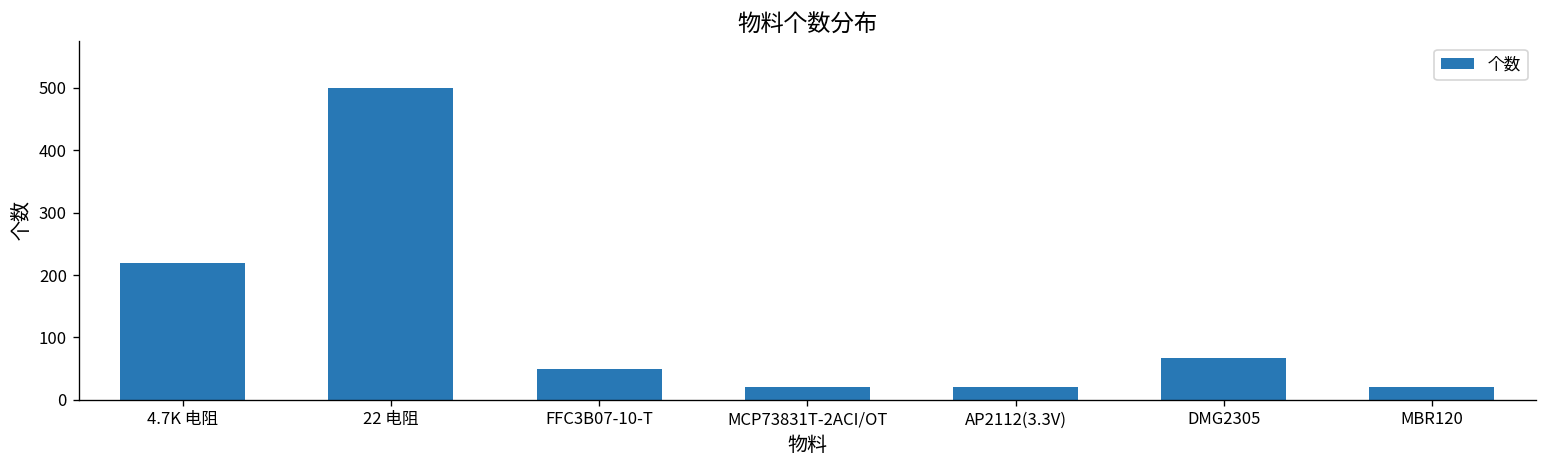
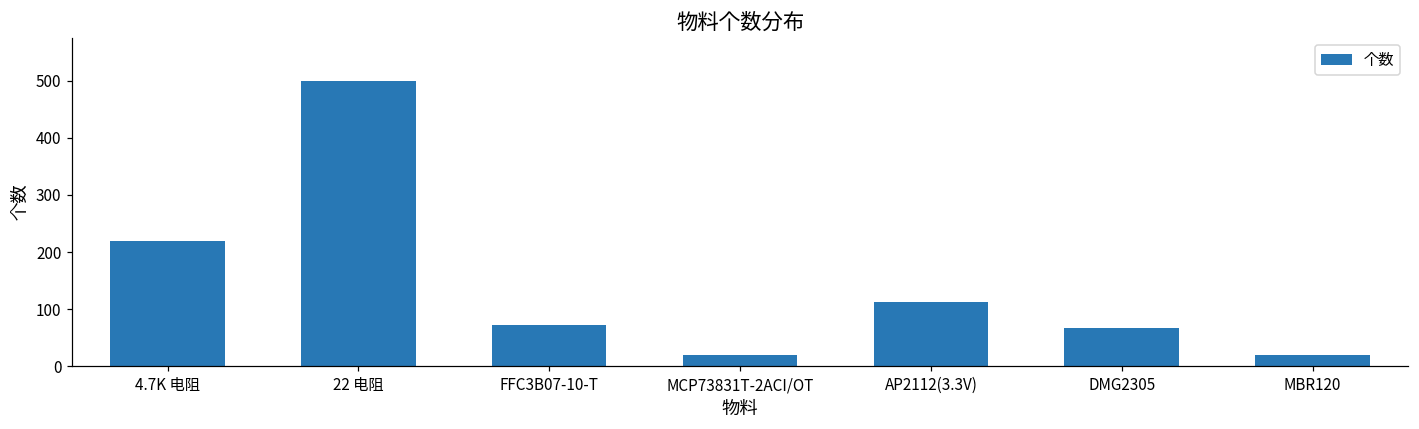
FFC3B07-10-T: 50 -> 70
AP2112(3.3V): 20 -> 110
